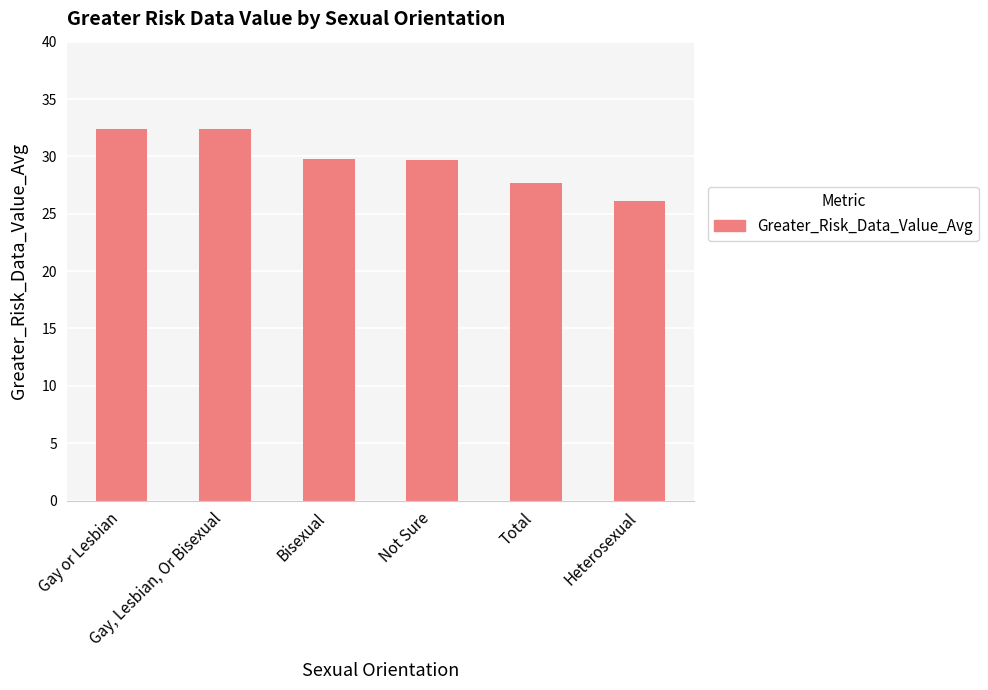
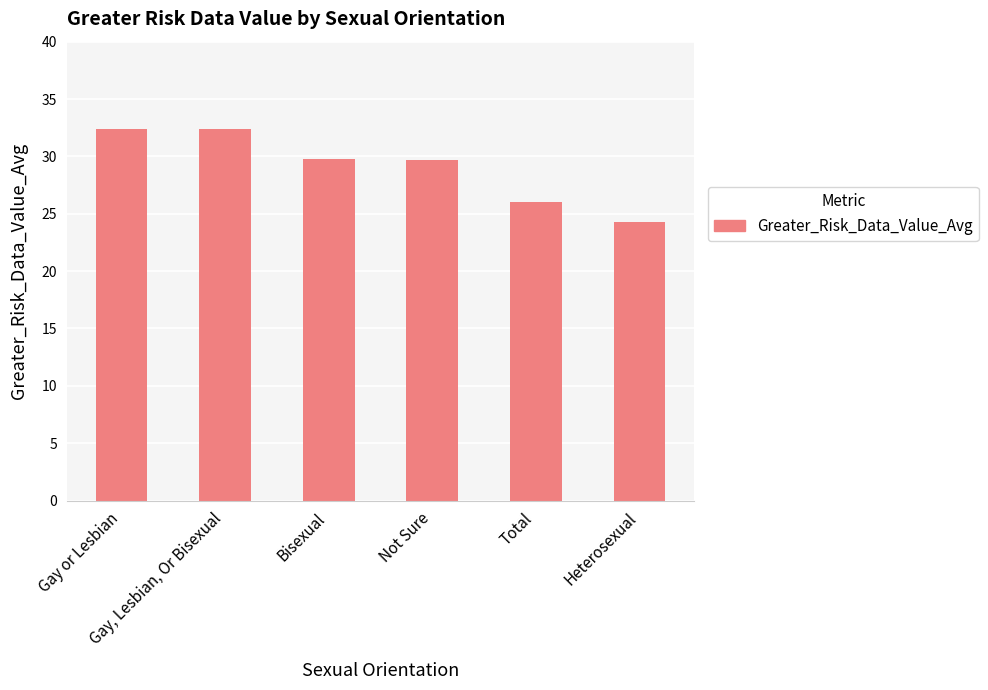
Total: 27.7 -> 26.0
Heterosexual: 26.1 -> 24.3
